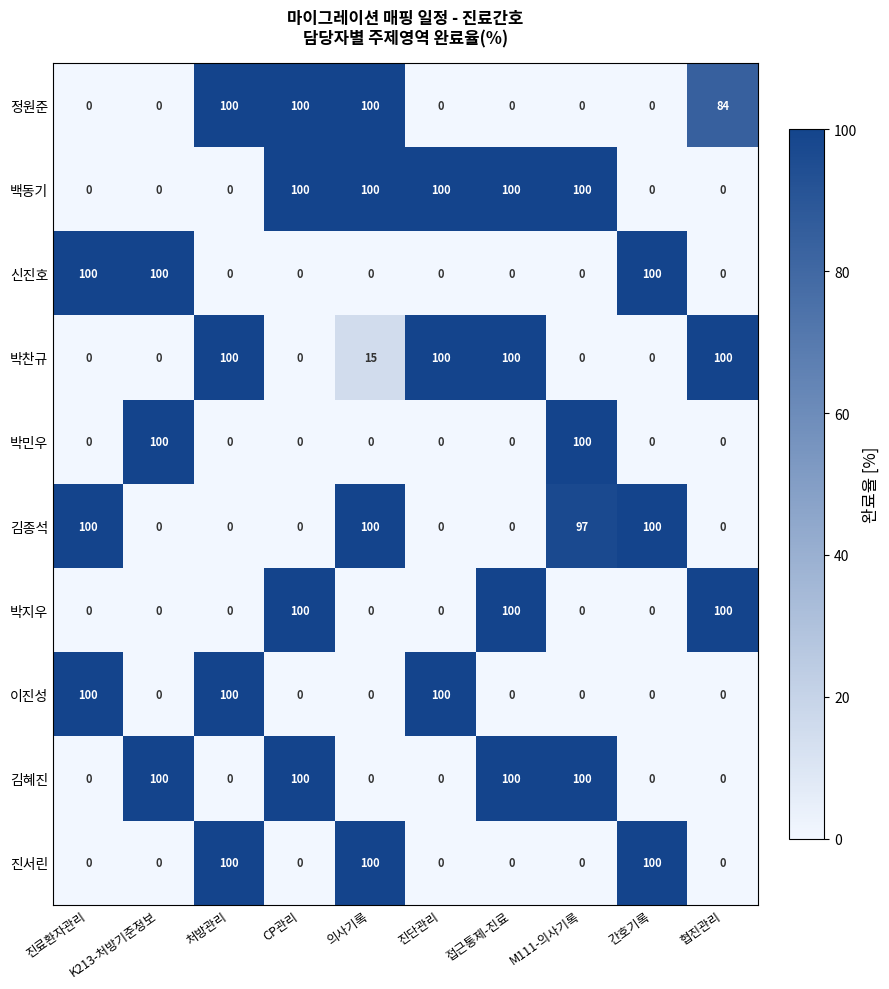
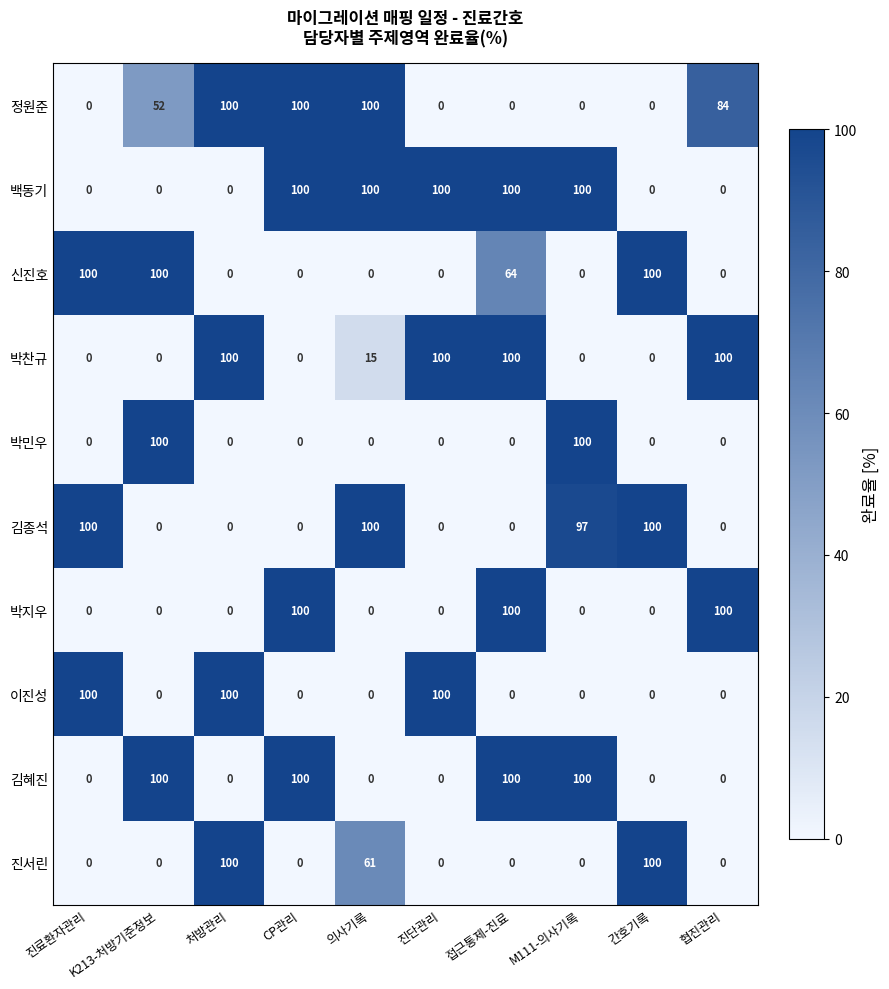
정원준, K213-처방기준정보: 0 -> 52
신진호, 접근통제-진료: 0 -> 64
진서린, 의사기록: 100 -> 61
